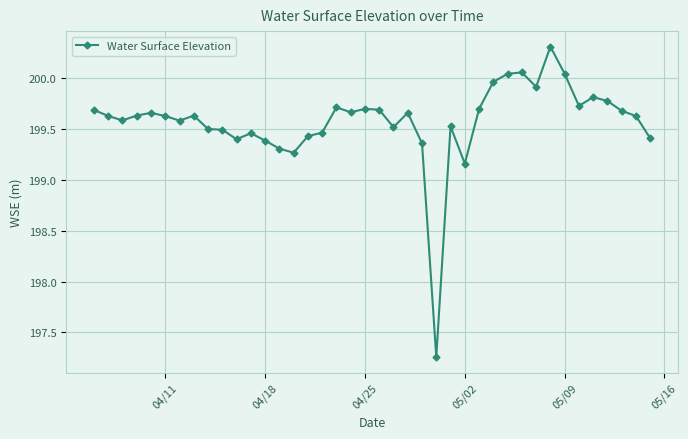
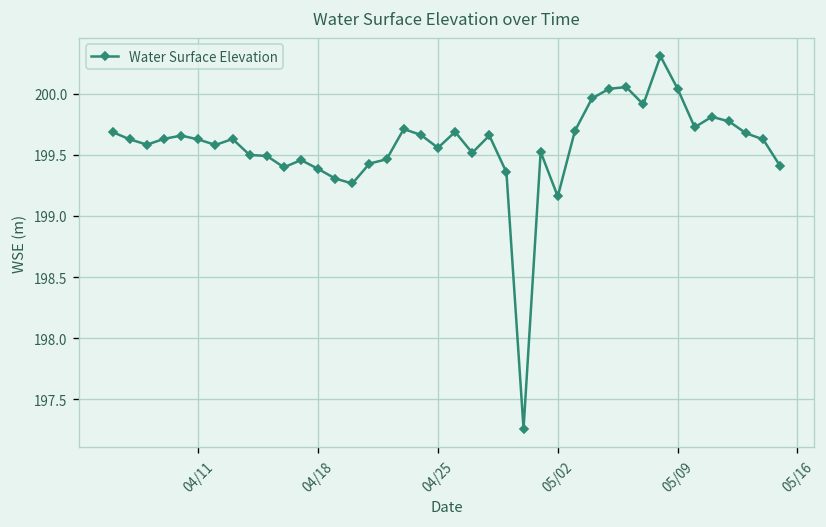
04/25: 199.70 -> 199.56
